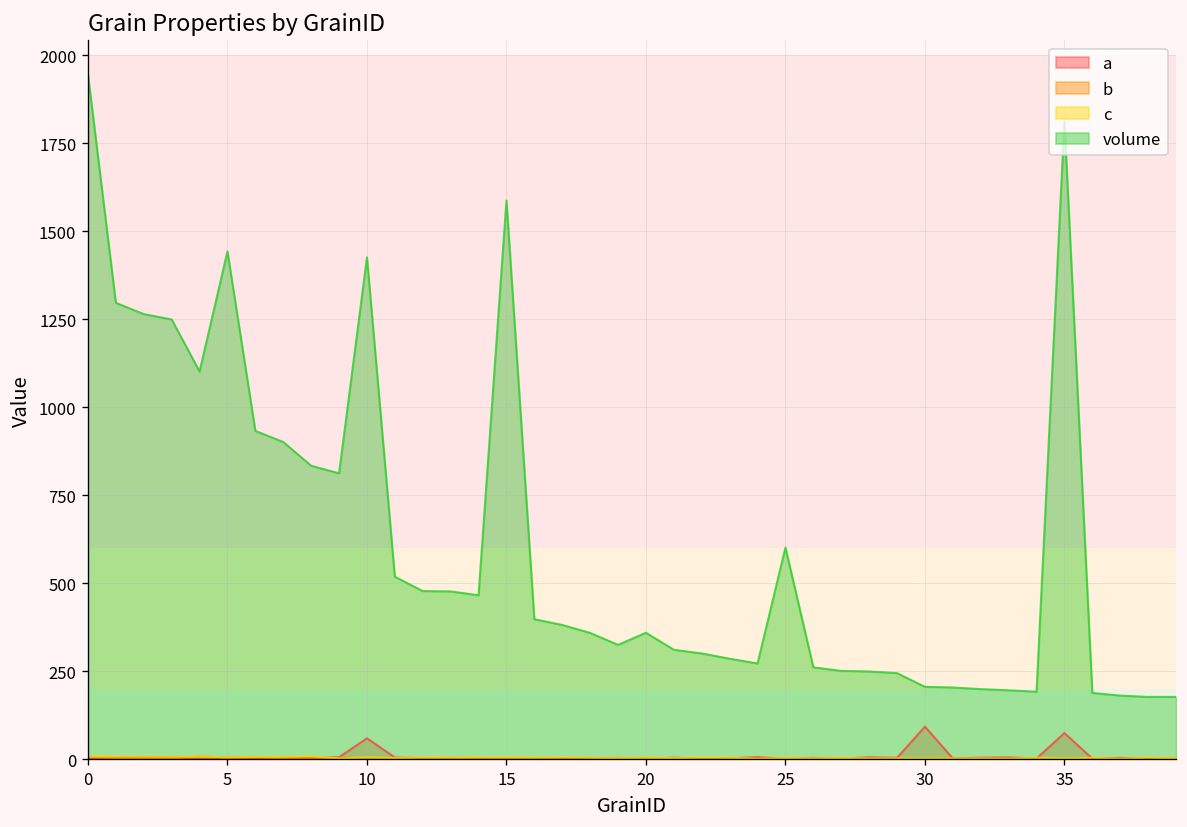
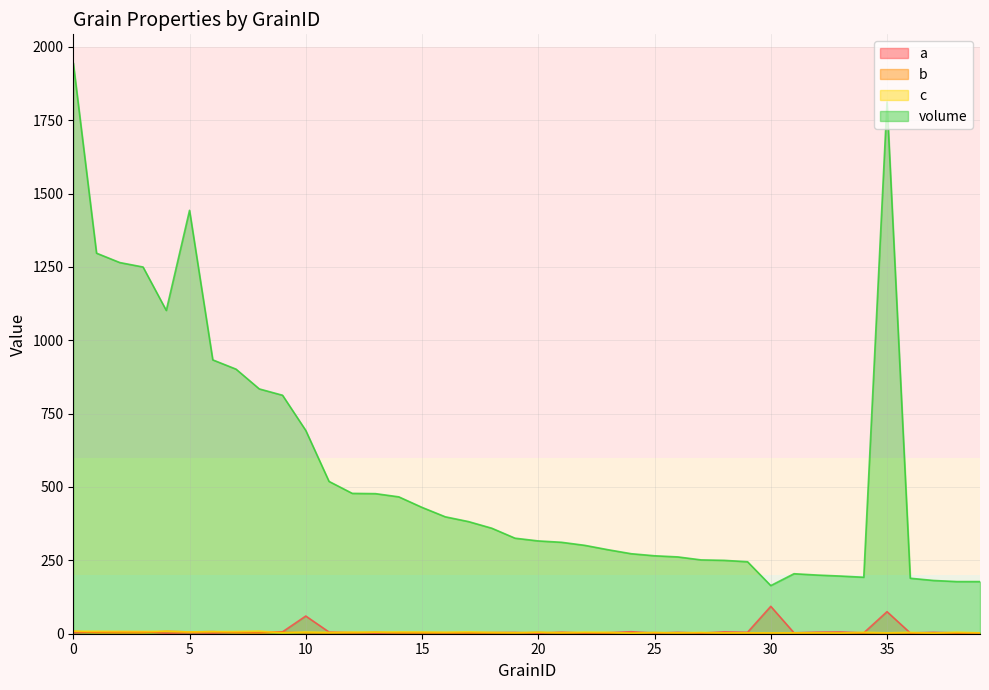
volume, 10: 1430 -> 690
volume, 15: 1590 -> 430
volume, 20: 360 -> 320
volume, 25: 600 -> 270
volume, 30: 210 -> 160
